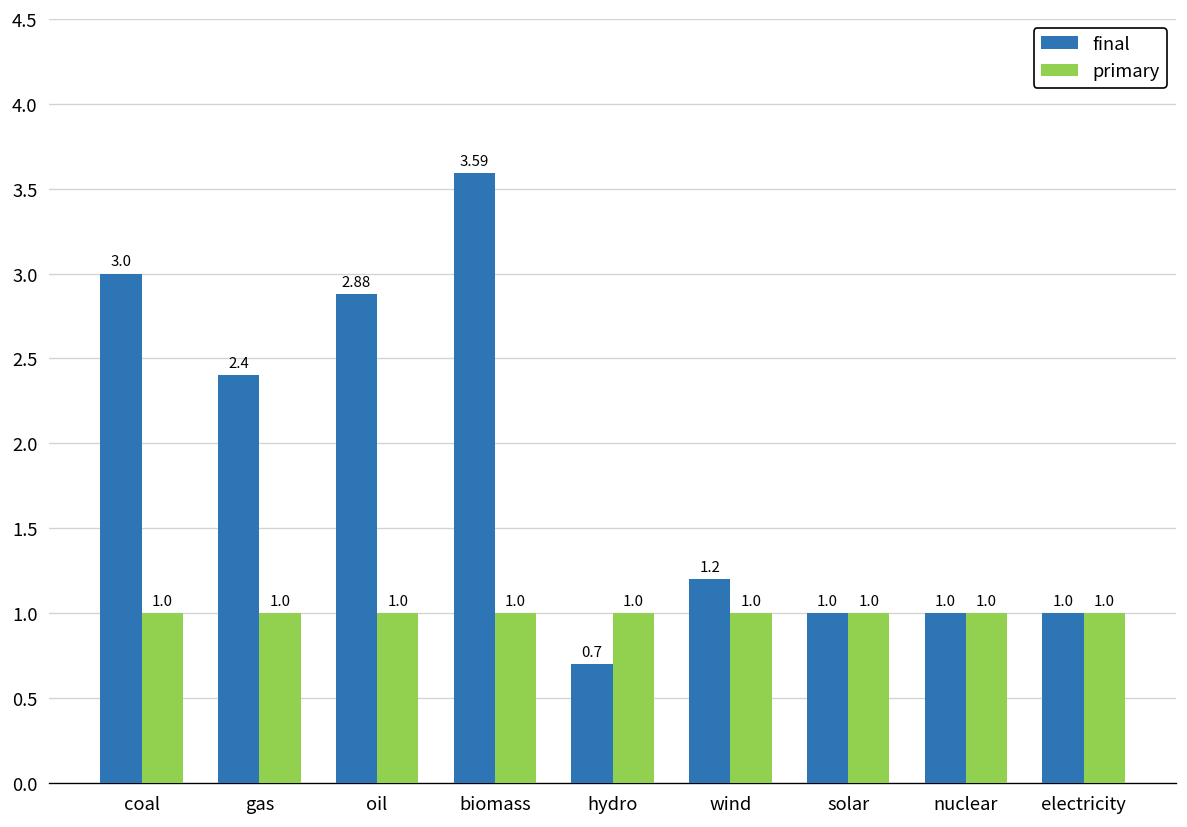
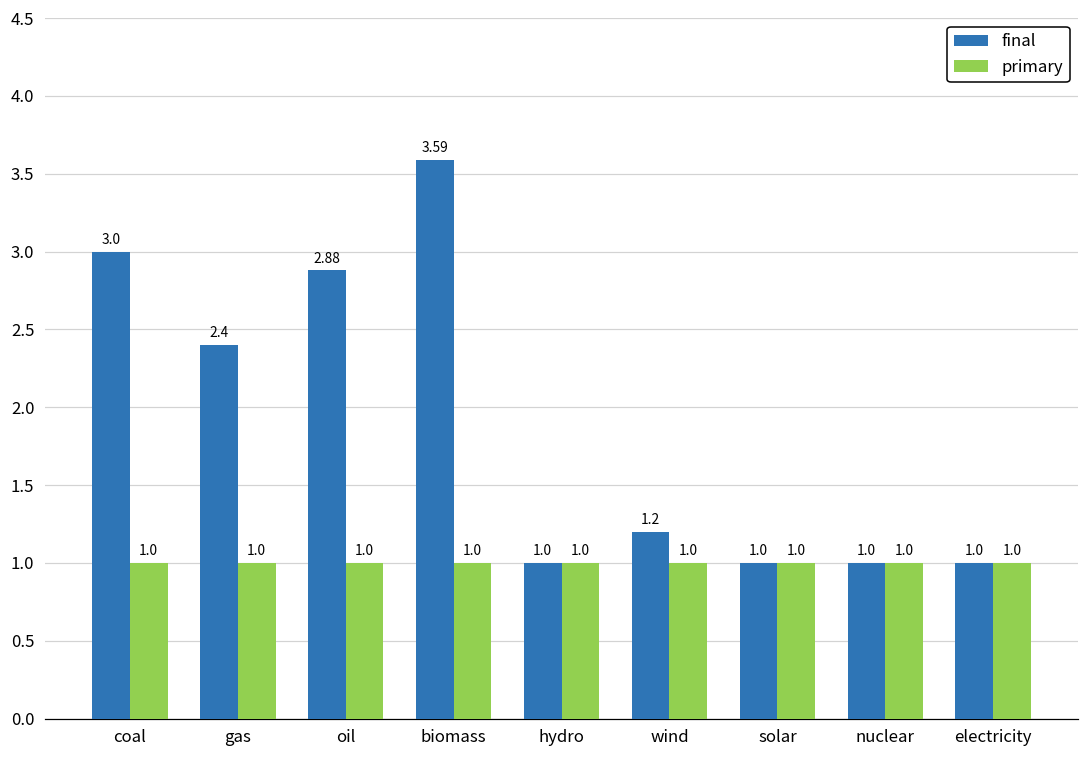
final, hydro: 0.7 -> 1.0
